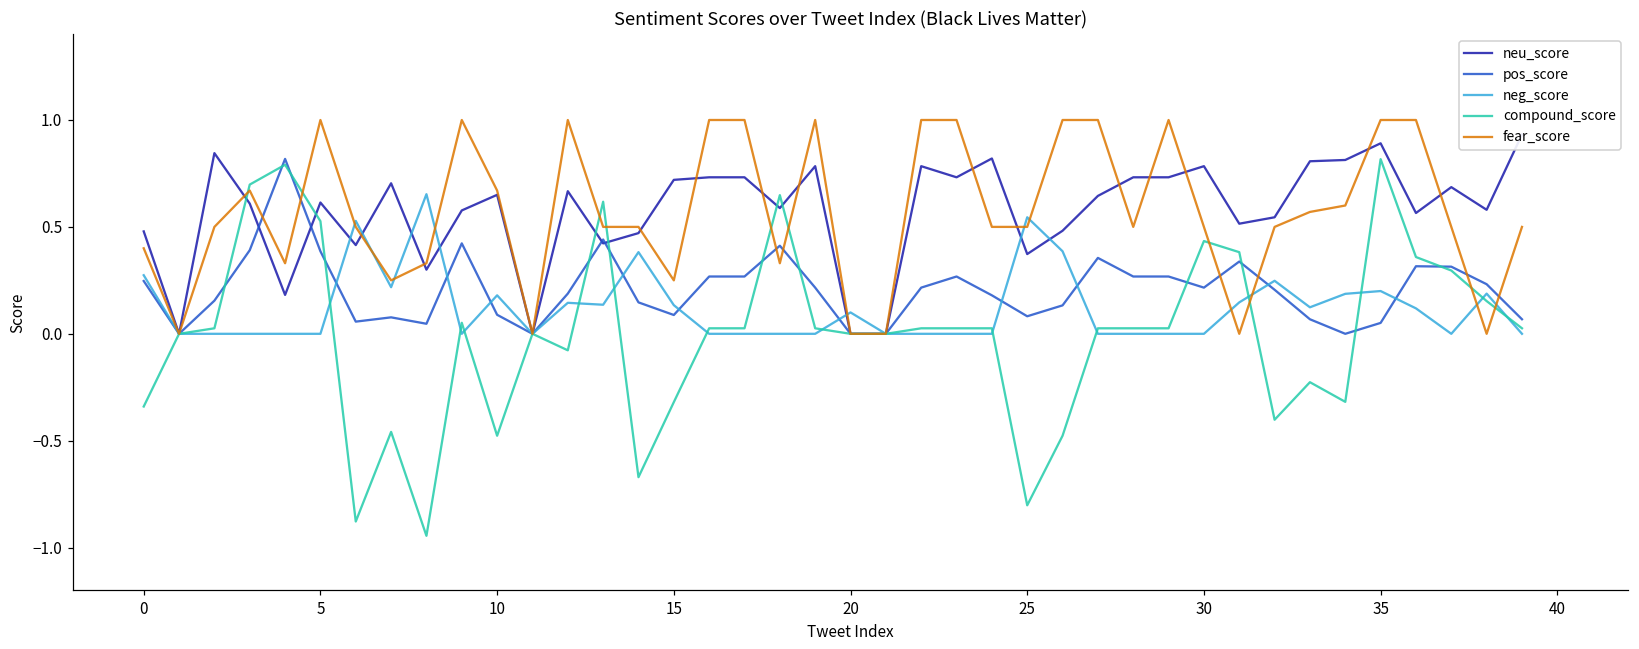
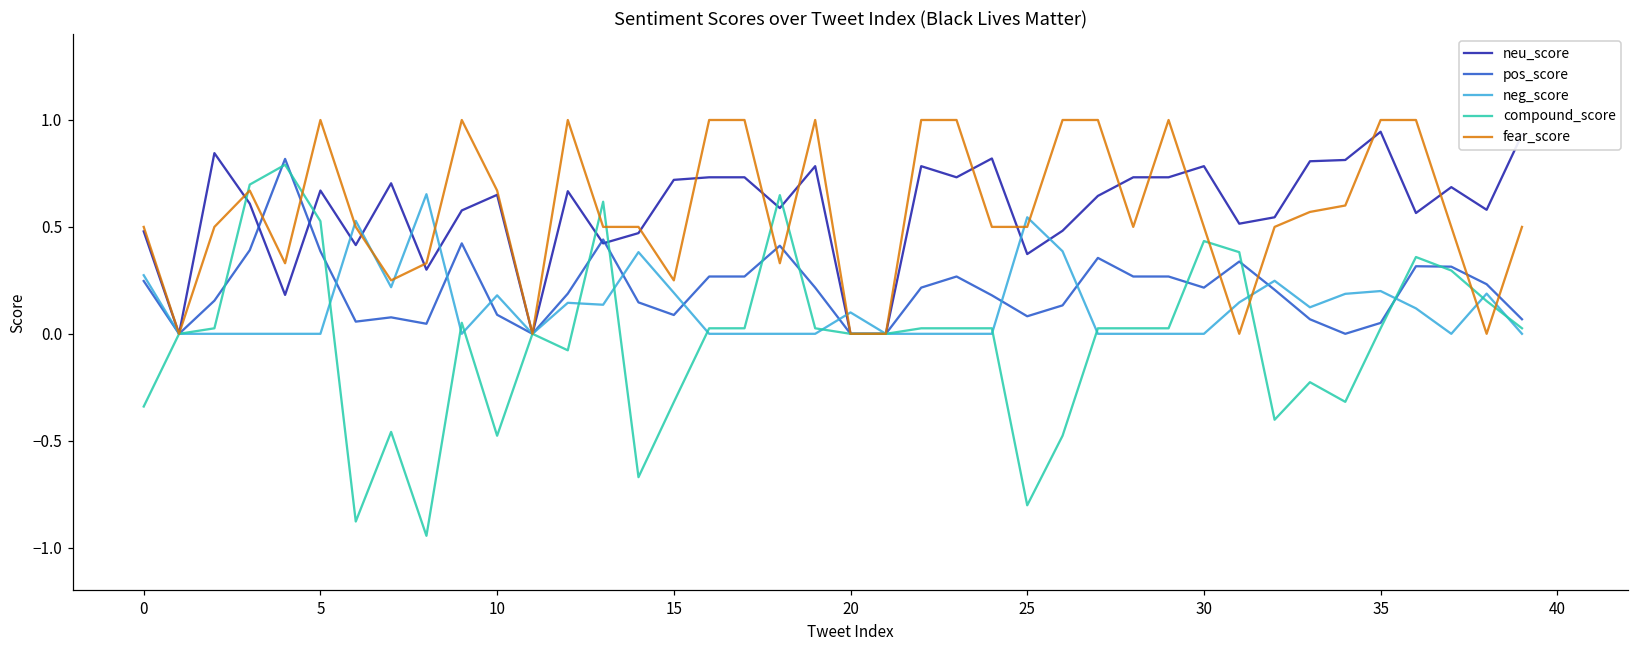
fear_score, 0: 0.4 -> 0.5
neu_score, 5: 0.61 -> 0.67
neg_score, 15: 0.13 -> 0.19
neu_score, 35: 0.89 -> 0.95
compound_score, 35: 0.82 -> 0.03
